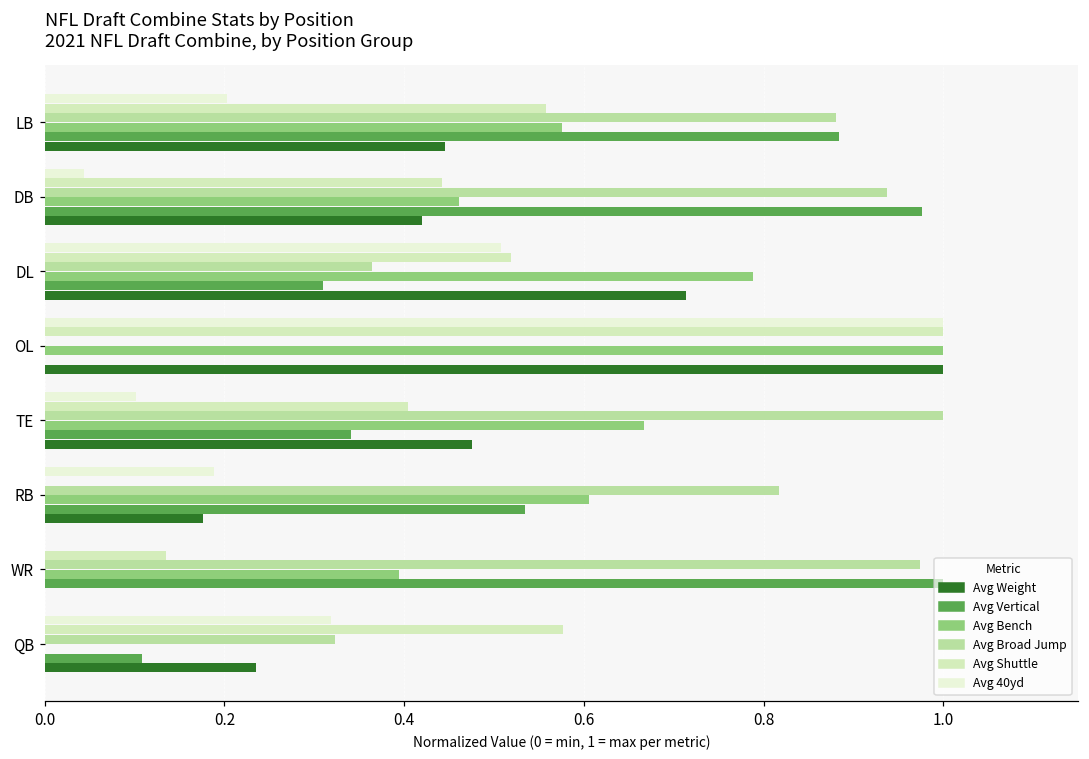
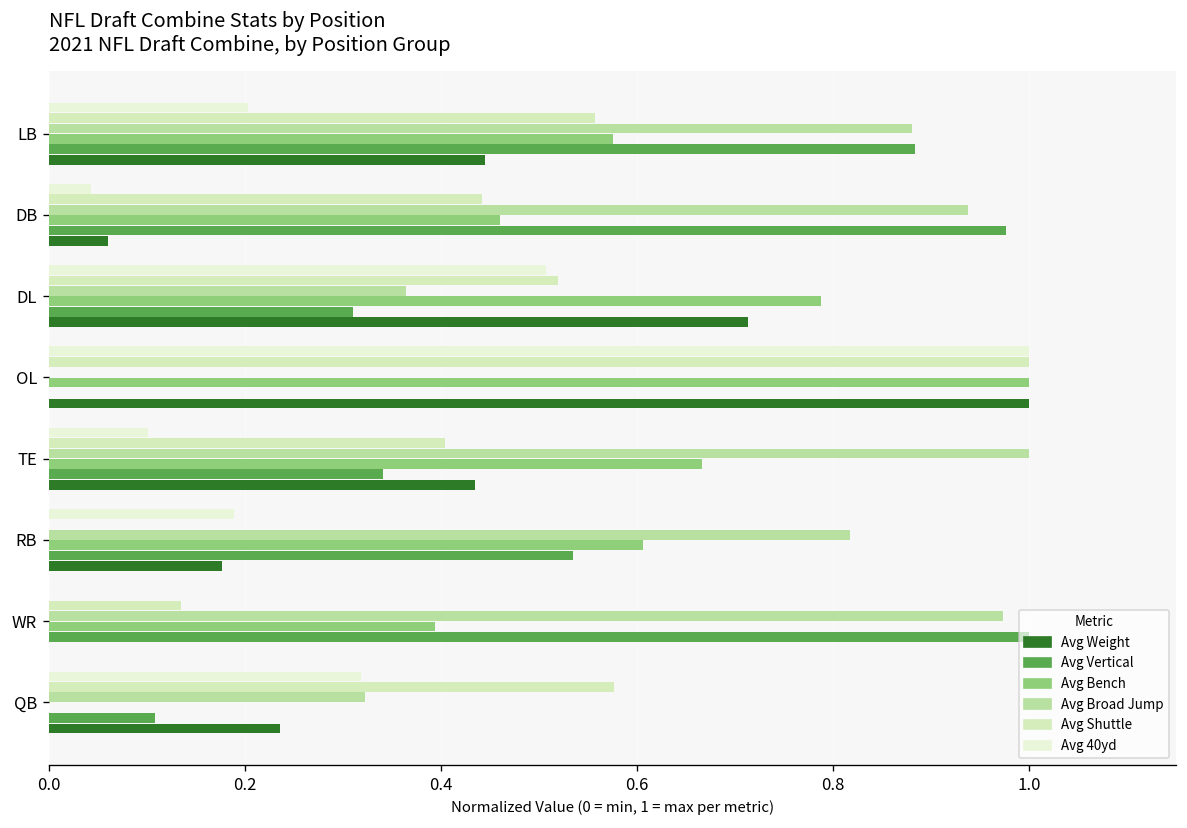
Avg Weight, DB: 0.42 -> 0.06
Avg Weight, TE: 0.48 -> 0.44
